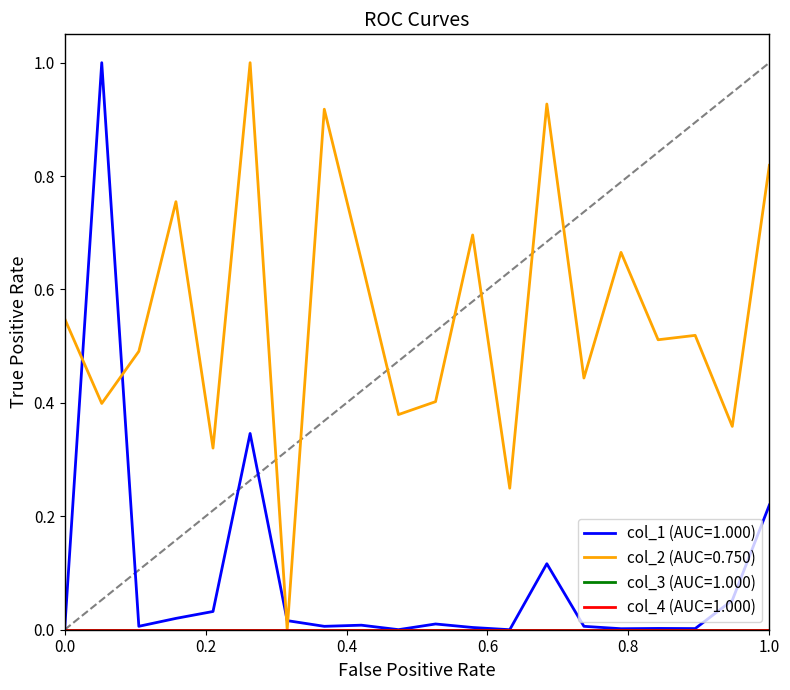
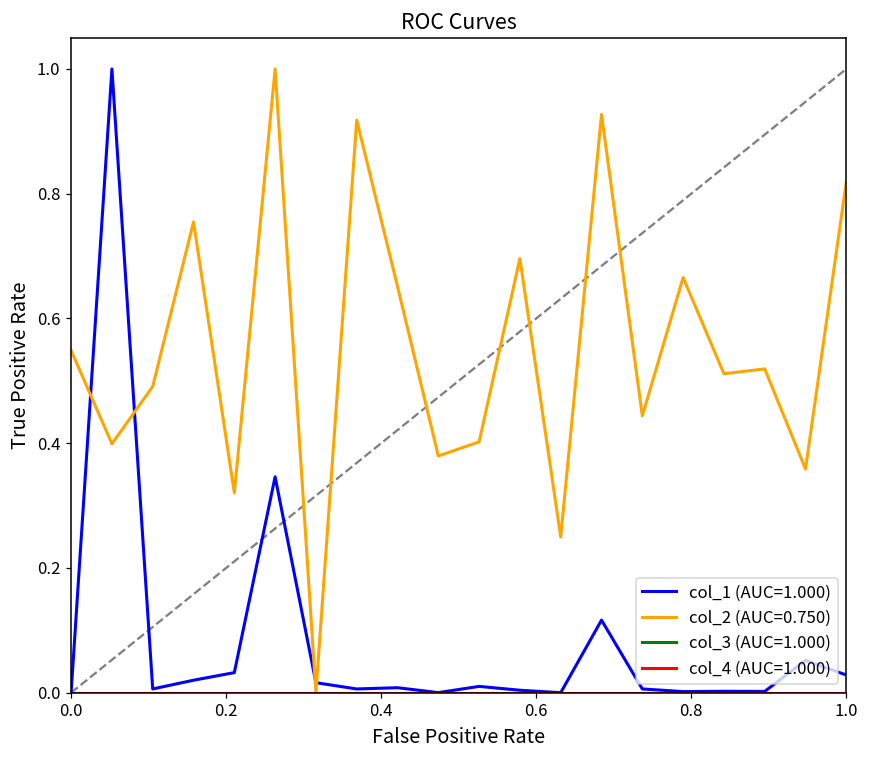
col_1 (AUC=1.000), 1.0: 0.22 -> 0.03
